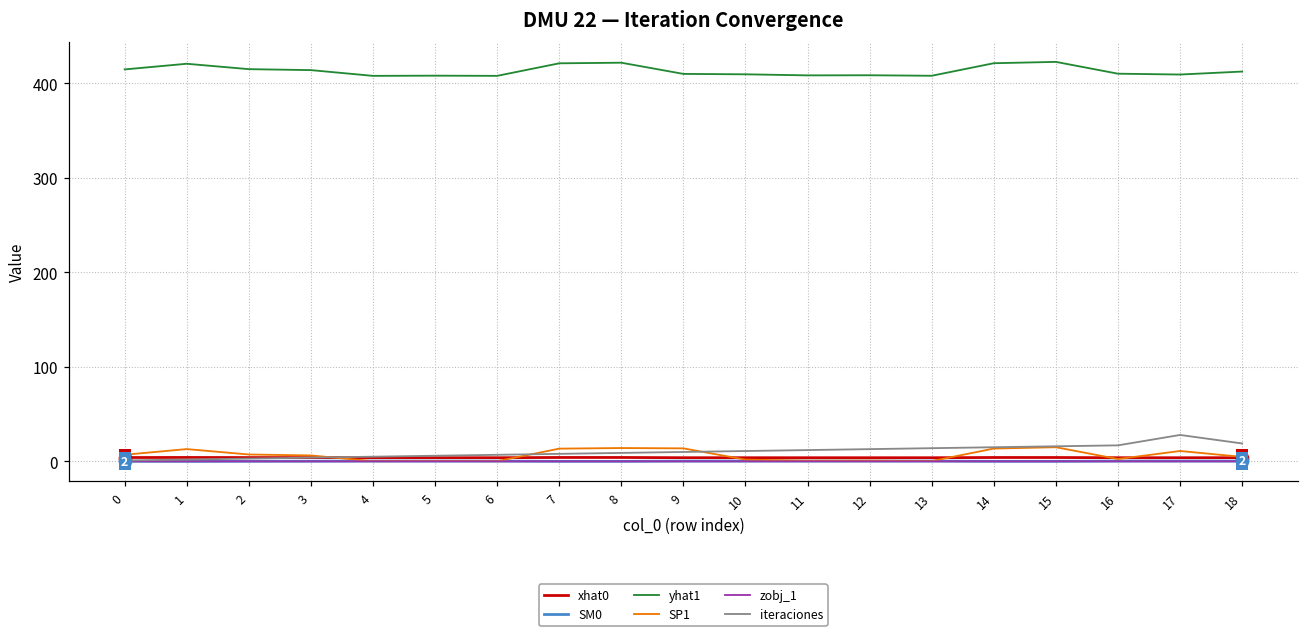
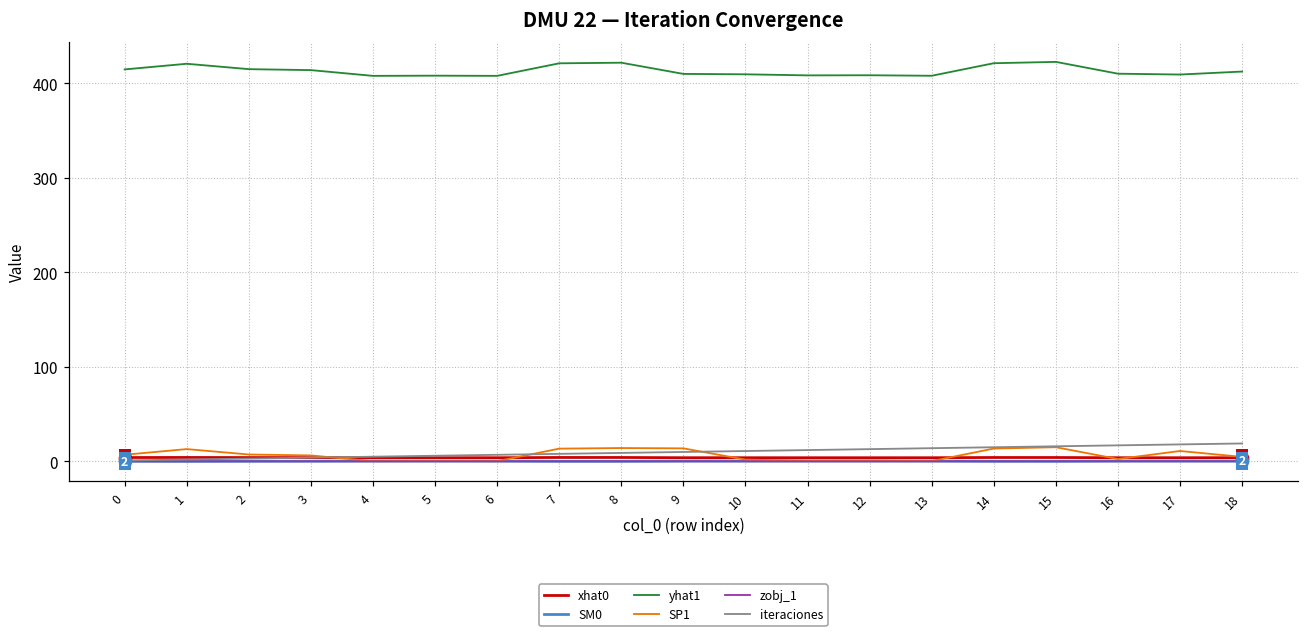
iteraciones, 17: 30 -> 20
